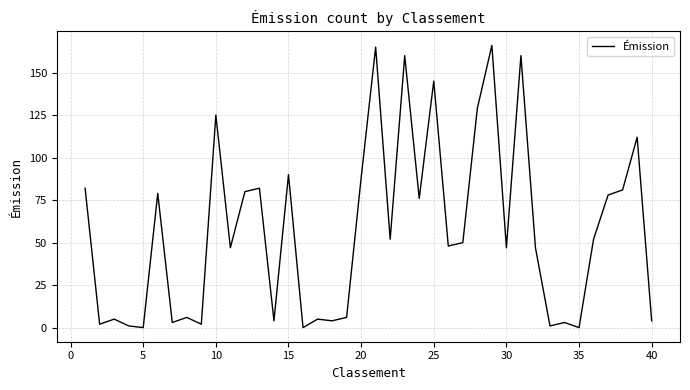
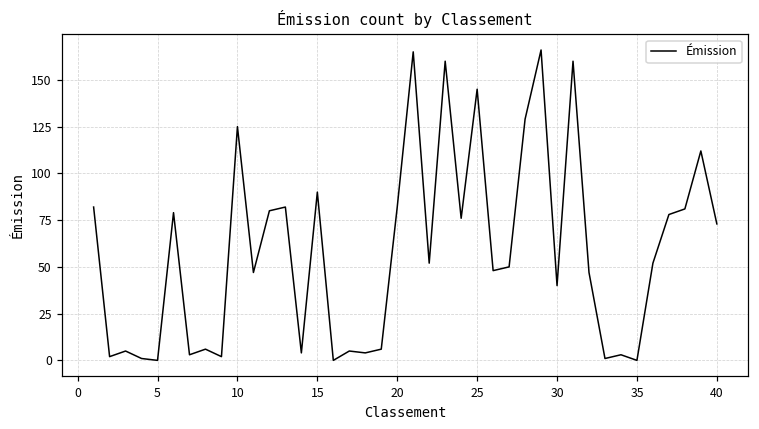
20: 88 -> 82
30: 47 -> 40
40: 4 -> 73
